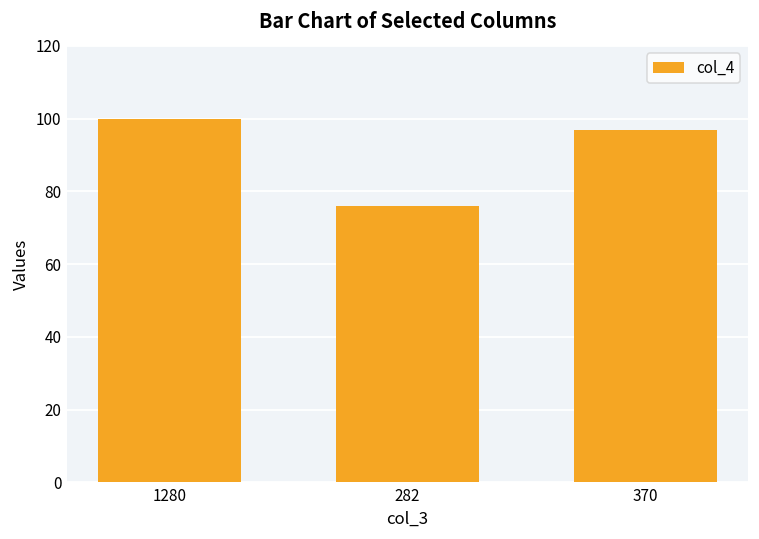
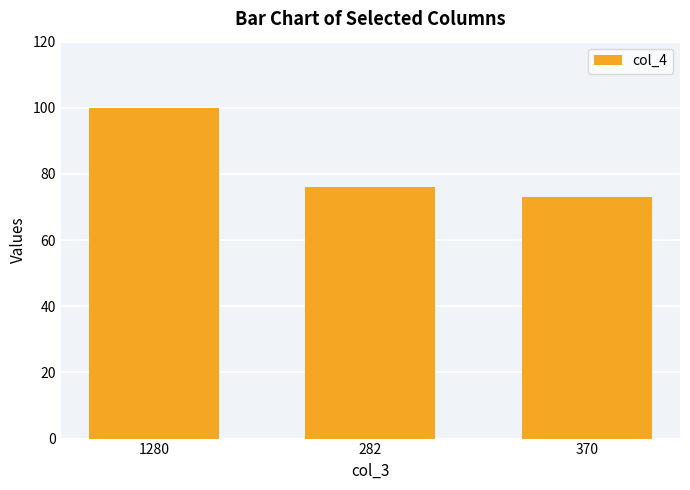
370: 97 -> 73
